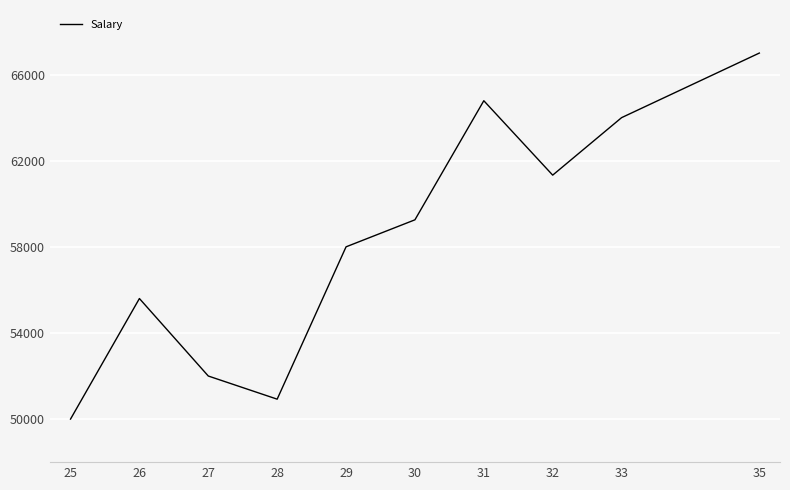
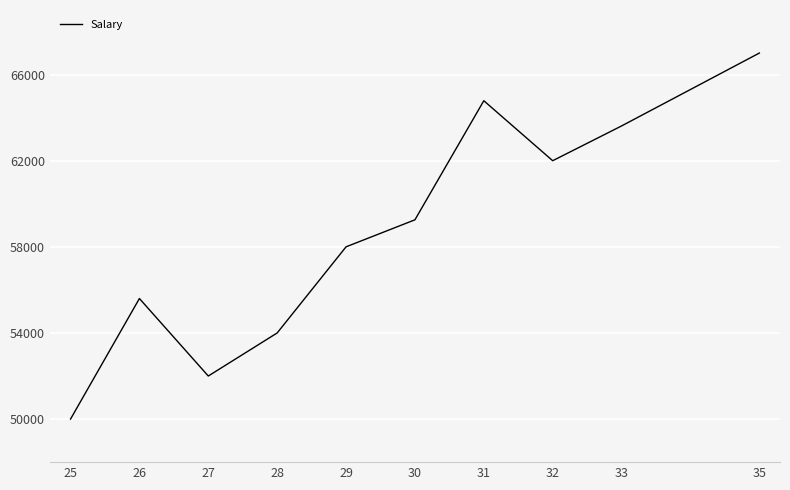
28: 50900 -> 54000
32: 61300 -> 62000
33: 64000 -> 63600
